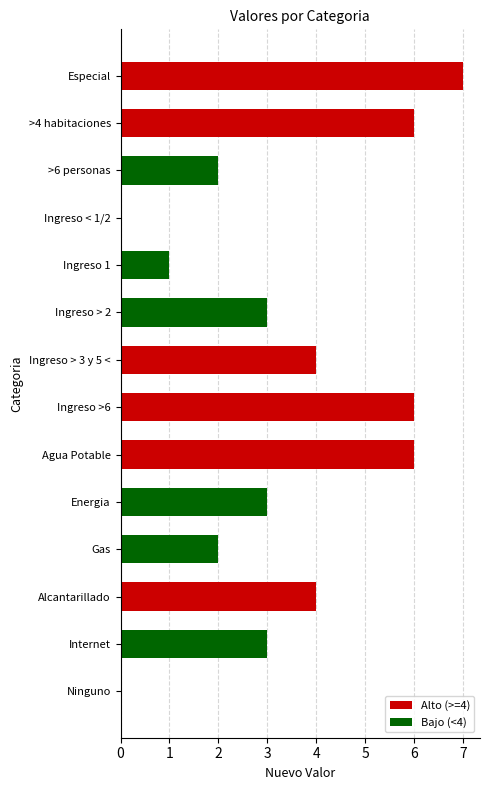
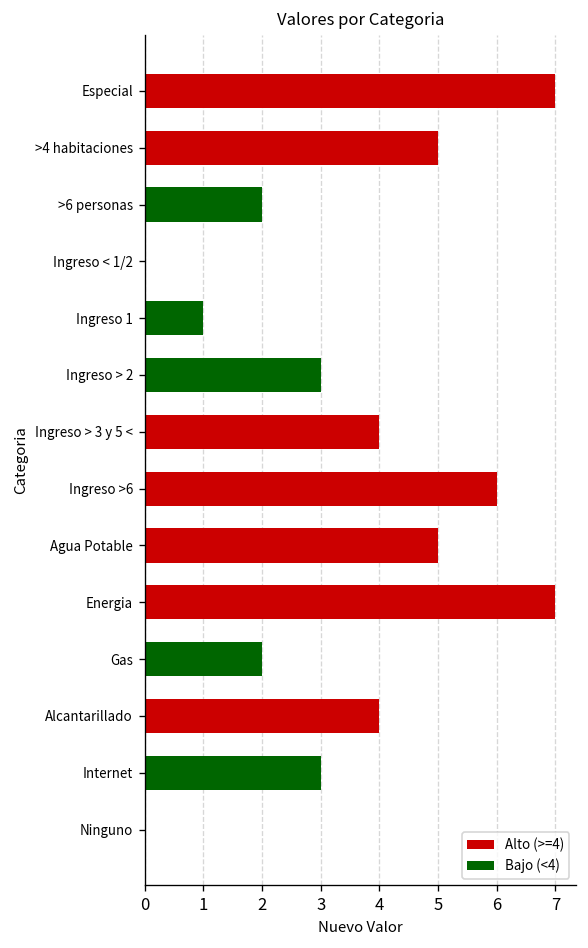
>4 habitaciones: 6 -> 5
Agua Potable: 6 -> 5
Energia: 3 -> 7
